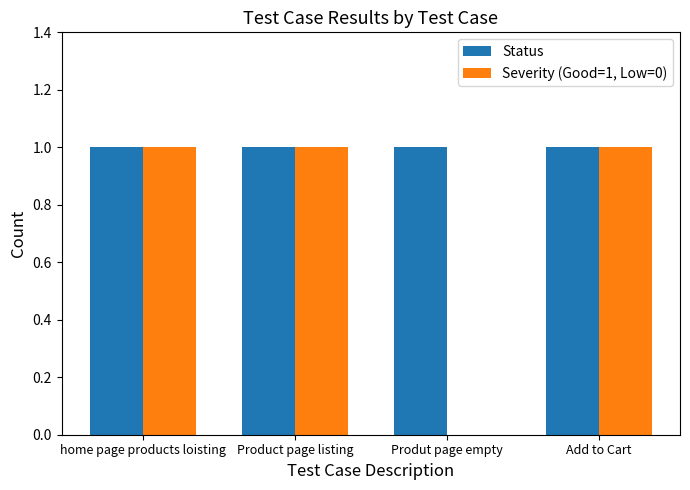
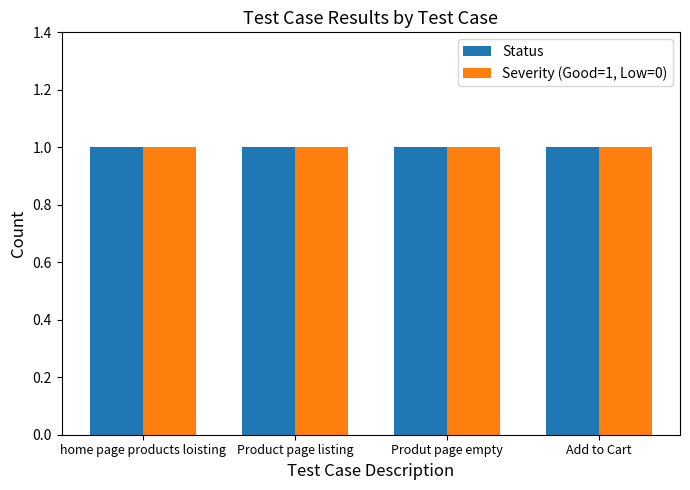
Severity (Good=1, Low=0), Produt page empty: 0 -> 1
